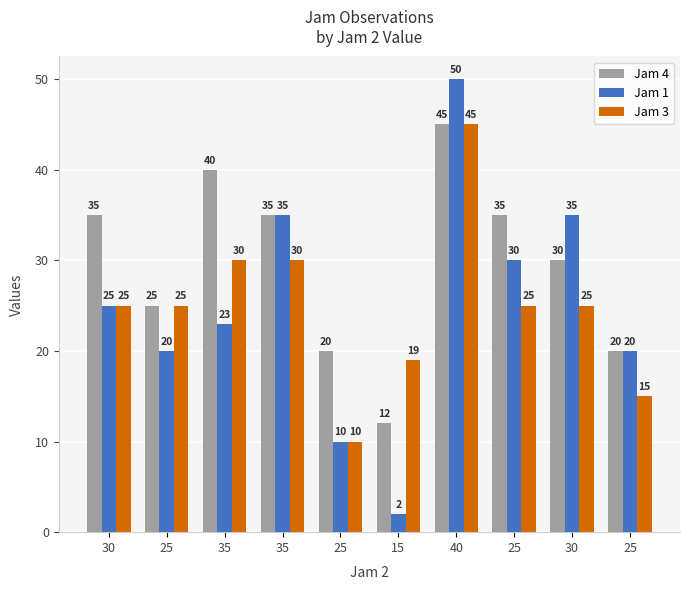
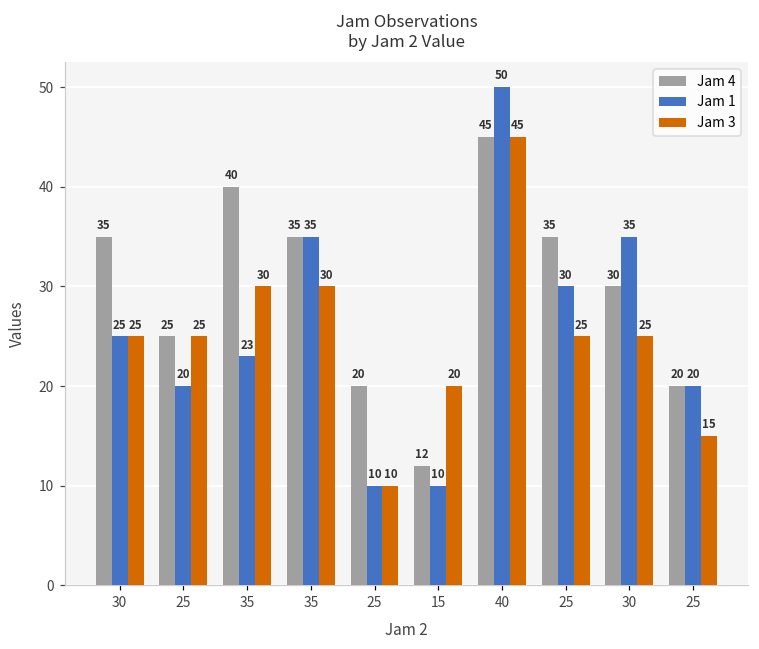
Jam 1, 15: 2 -> 10
Jam 3, 15: 19 -> 20
